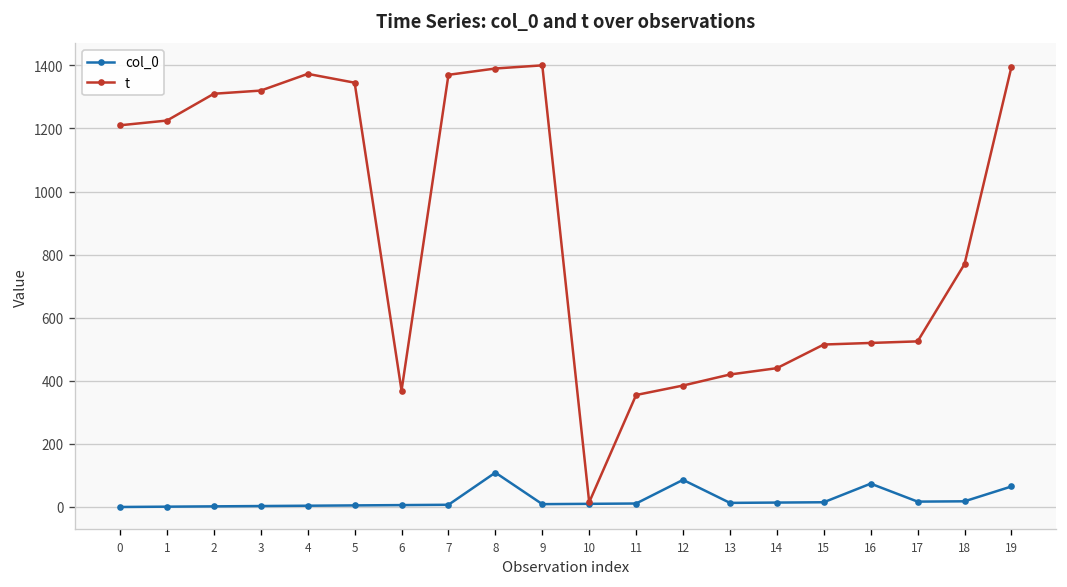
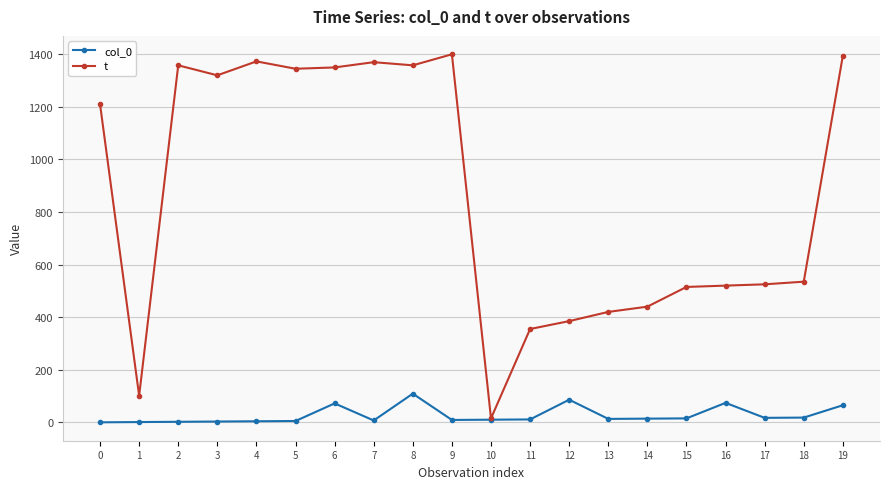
t, 1: 1230 -> 100
t, 2: 1310 -> 1360
col_0, 6: 10 -> 70
t, 6: 370 -> 1350
t, 8: 1390 -> 1360
t, 18: 770 -> 540
